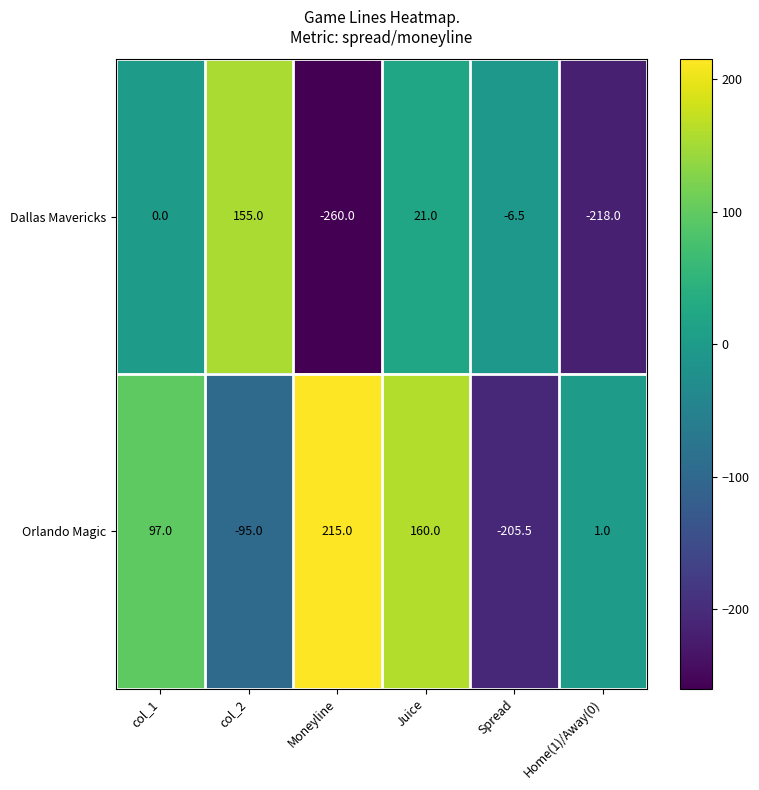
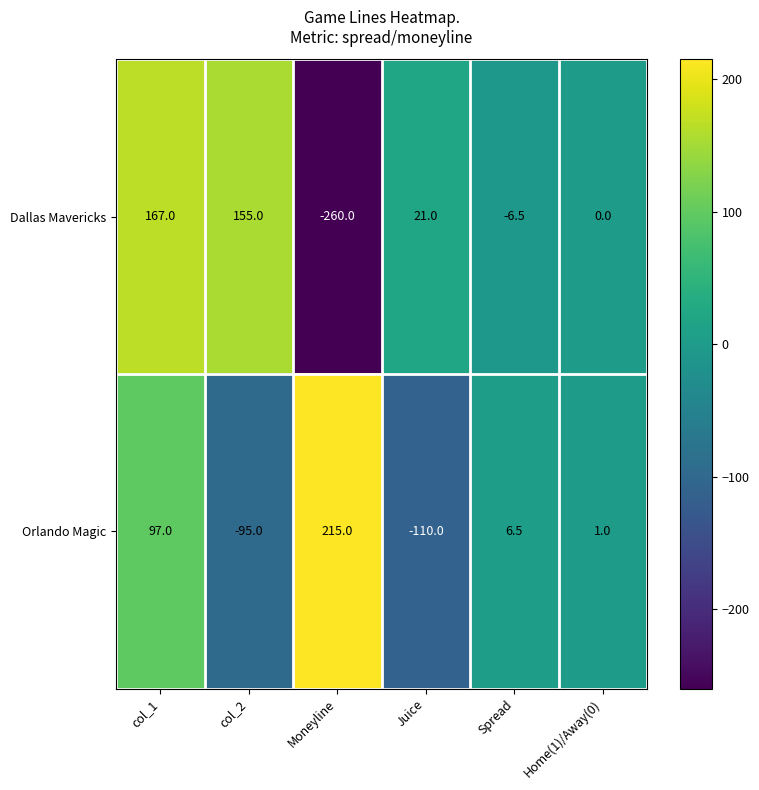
Dallas Mavericks, col_1: 0.0 -> 167.0
Dallas Mavericks, Home(1)/Away(0): -218.0 -> 0.0
Orlando Magic, Juice: 160.0 -> -110.0
Orlando Magic, Spread: -205.5 -> 6.5
